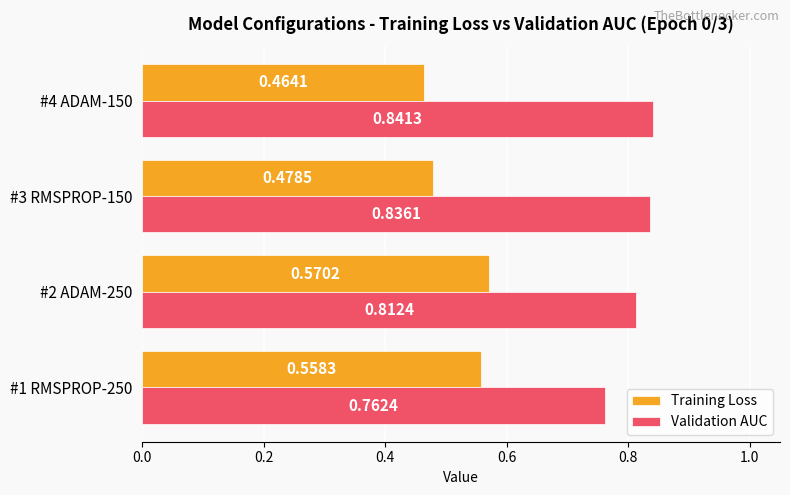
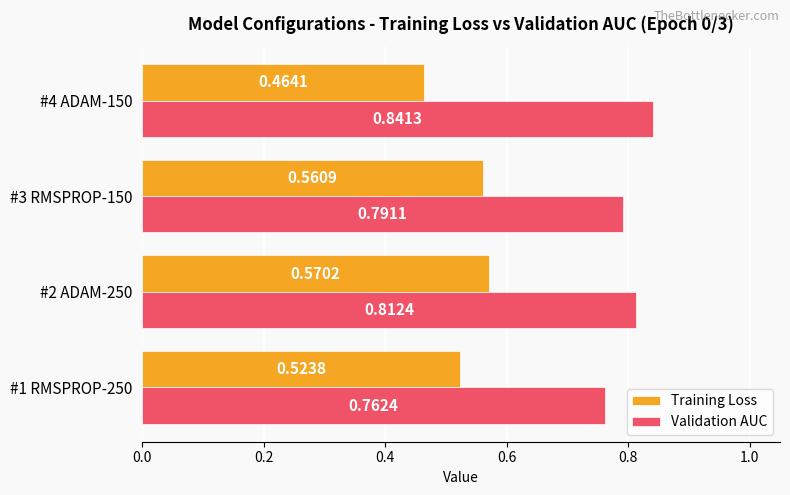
Training Loss, #3 RMSPROP-150: 0.4785 -> 0.5609
Validation AUC, #3 RMSPROP-150: 0.8361 -> 0.7911
Training Loss, #1 RMSPROP-250: 0.5583 -> 0.5238
